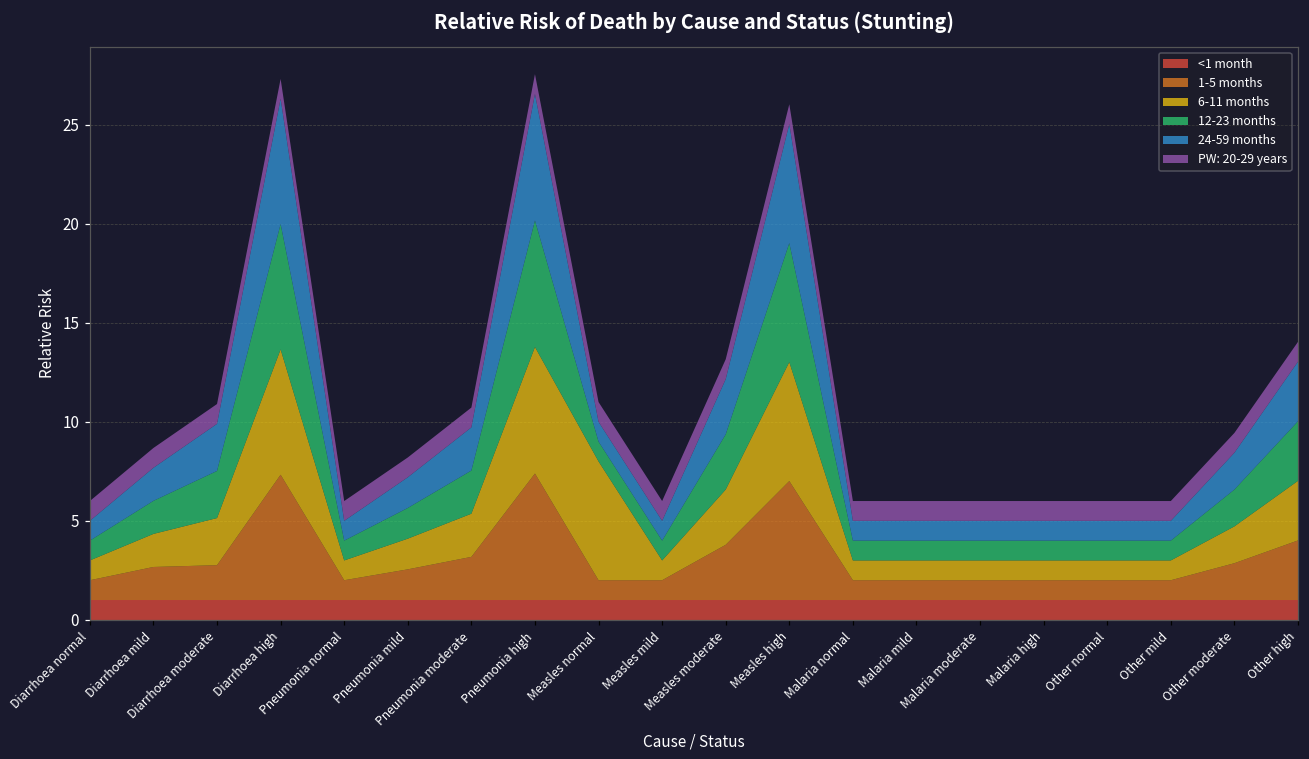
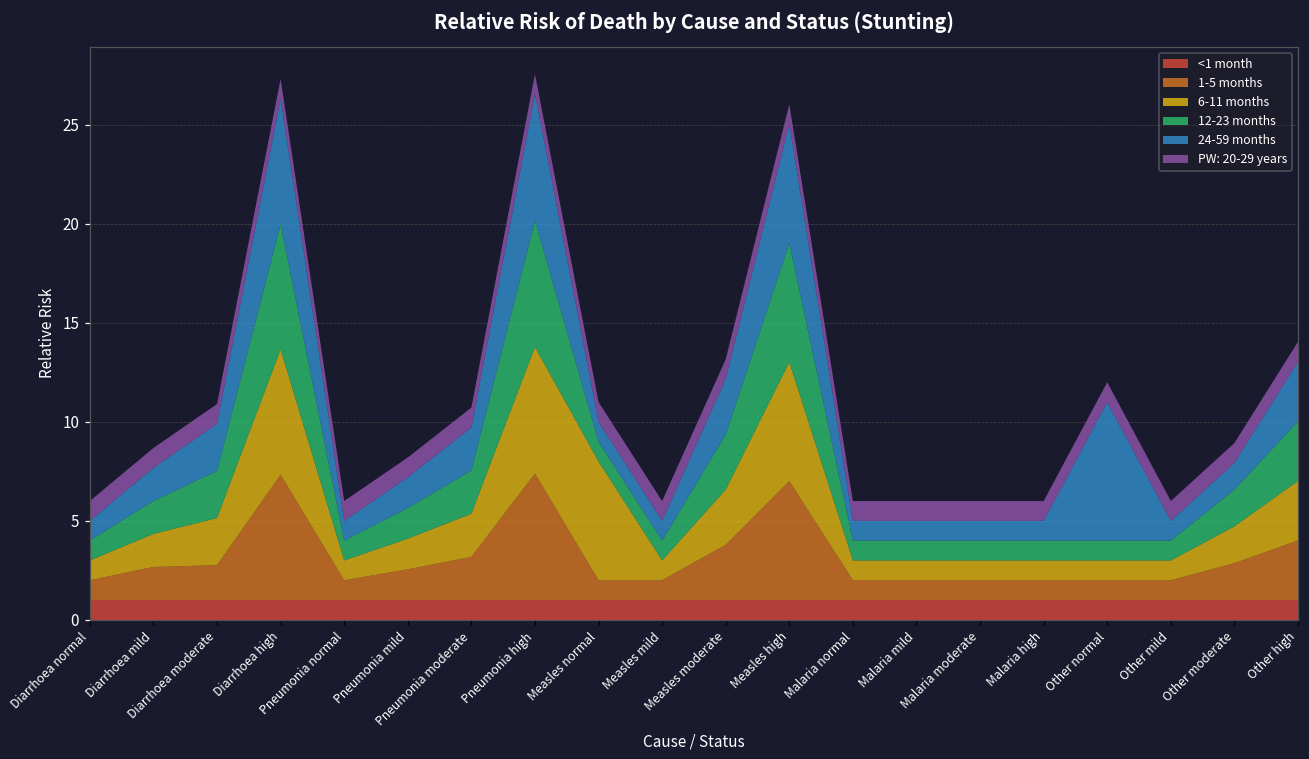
24-59 months, Other normal: 1 -> 7
24-59 months, Other moderate: 1.9 -> 1.4
